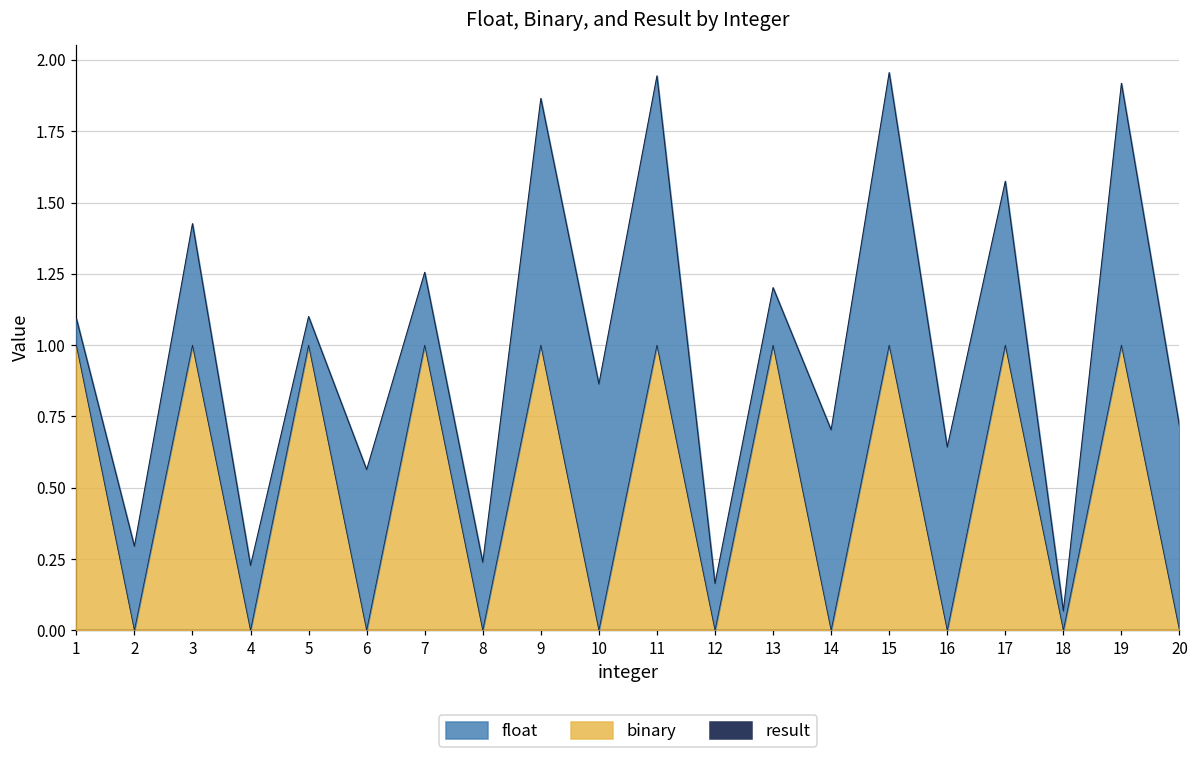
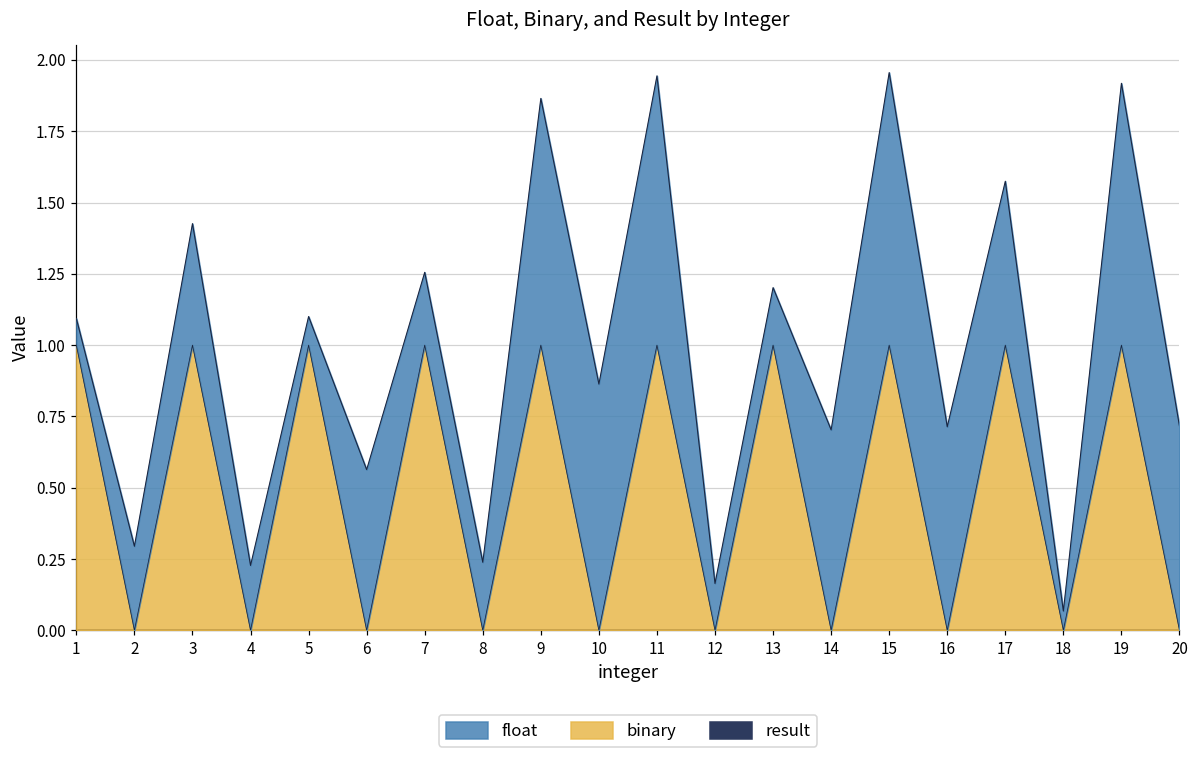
float, 16: 0.64 -> 0.71
